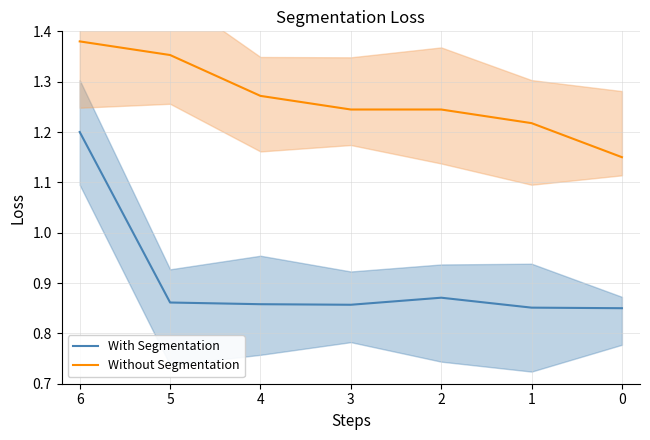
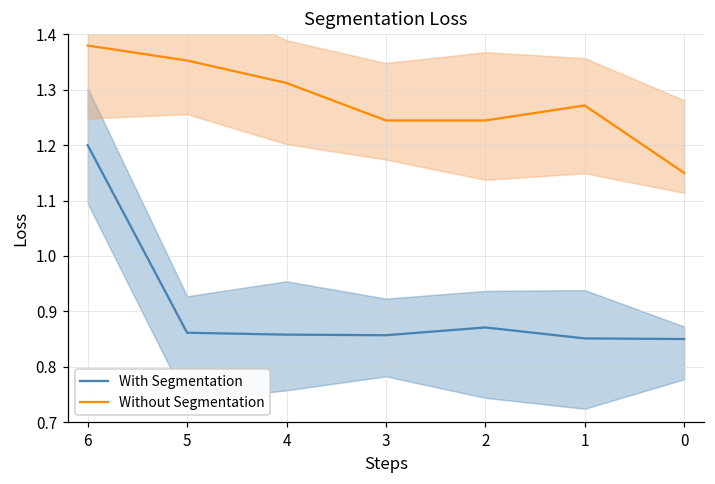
Without Segmentation, 4: 1.27 -> 1.31
Without Segmentation, 1: 1.22 -> 1.27
